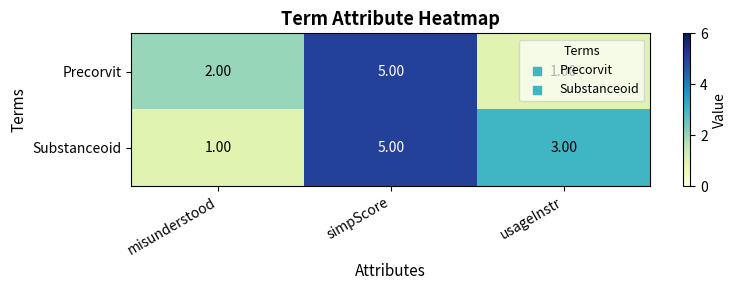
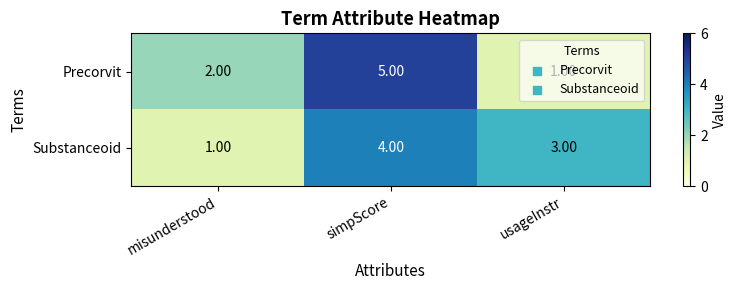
Substanceoid, simpScore: 5.00 -> 4.00
